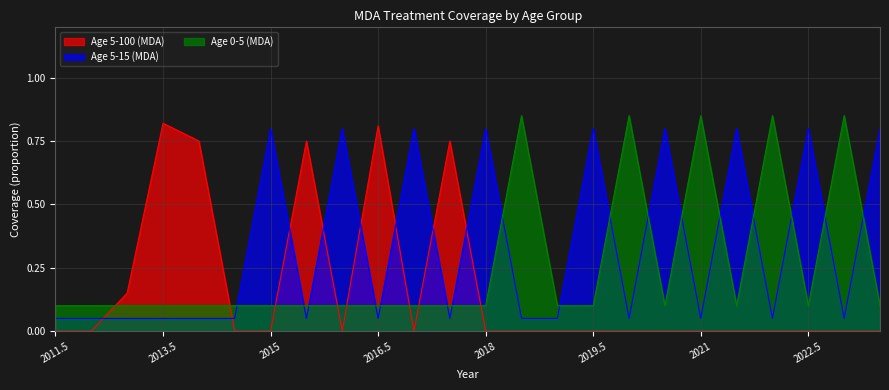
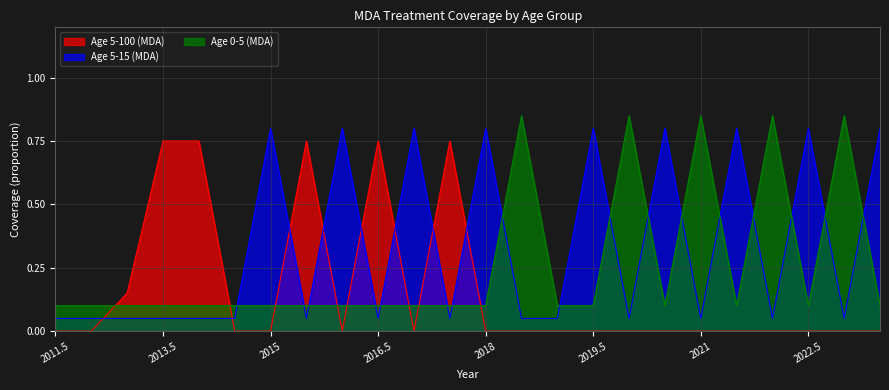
Age 5-100 (MDA), 2013.5: 0.82 -> 0.75
Age 5-100 (MDA), 2016.5: 0.81 -> 0.75
